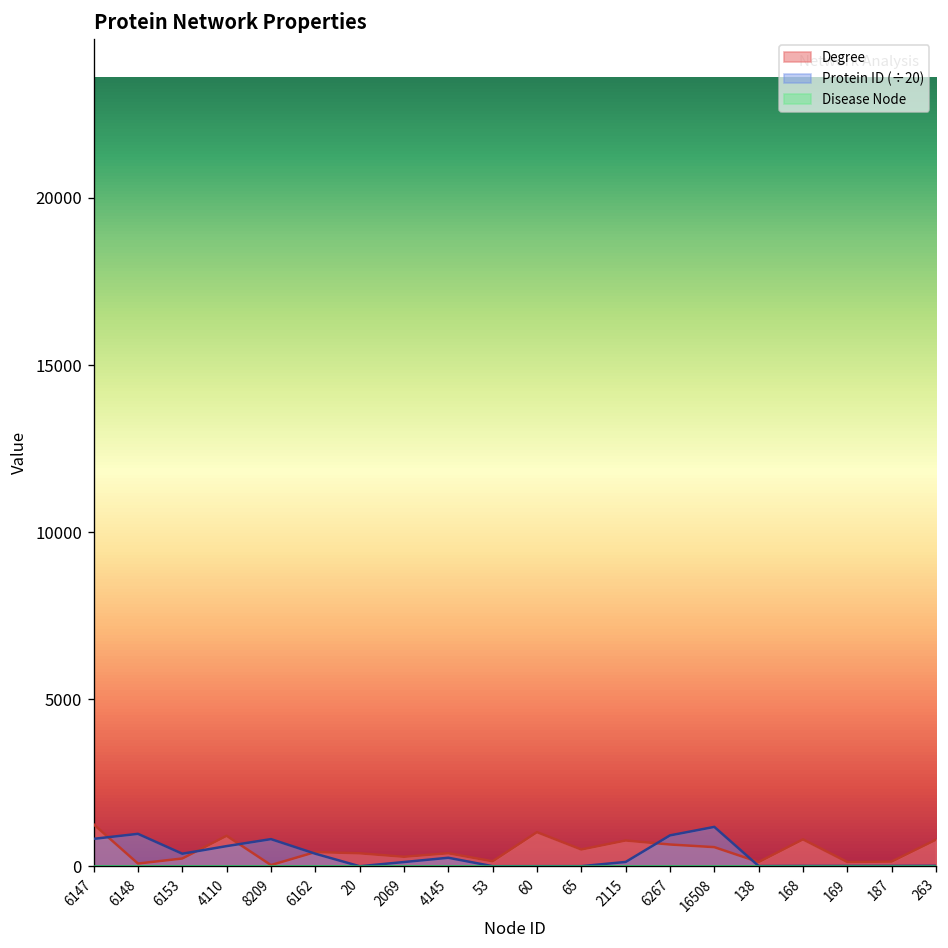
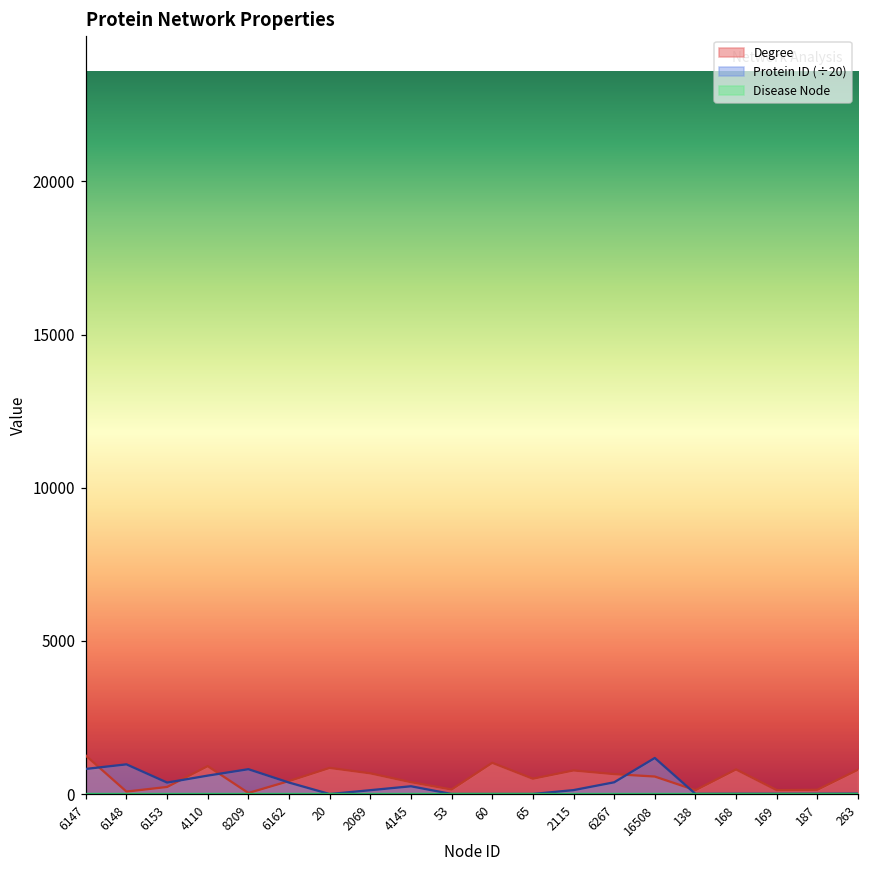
Degree, 20: 400 -> 900
Degree, 2069: 300 -> 700
Protein ID (÷20), 6267: 900 -> 400
